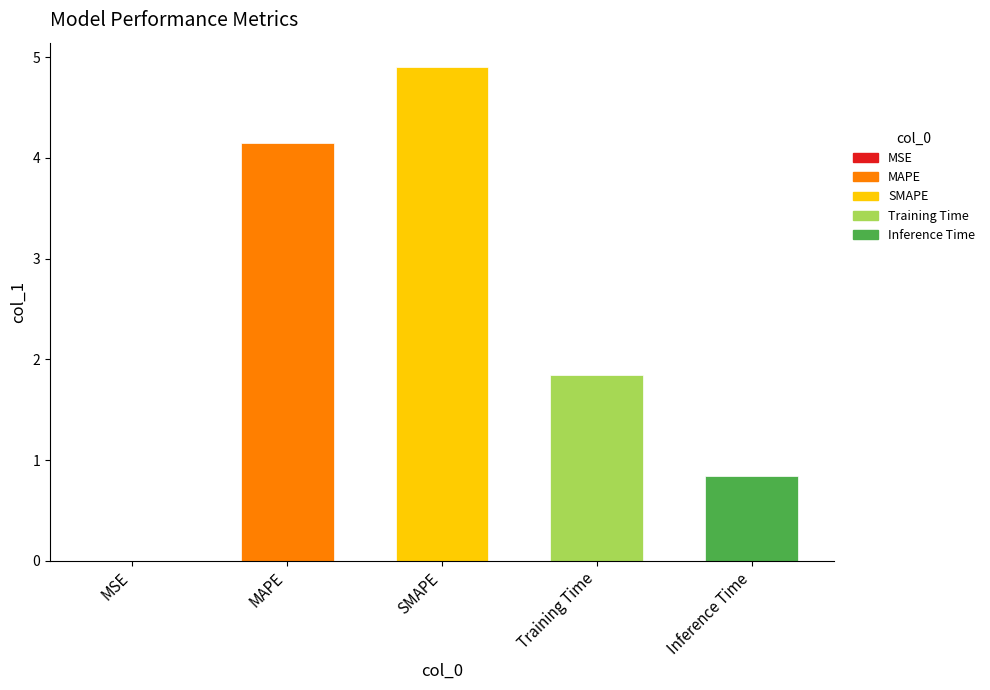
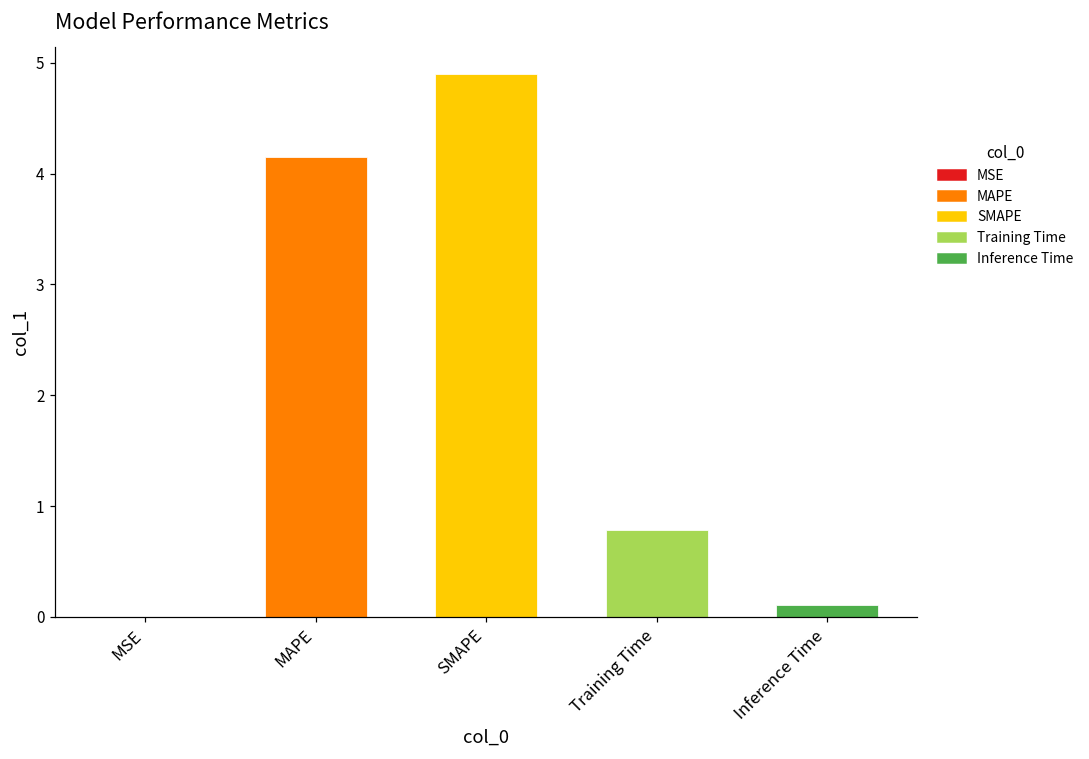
Training Time: 1.84 -> 0.78
Inference Time: 0.85 -> 0.11
